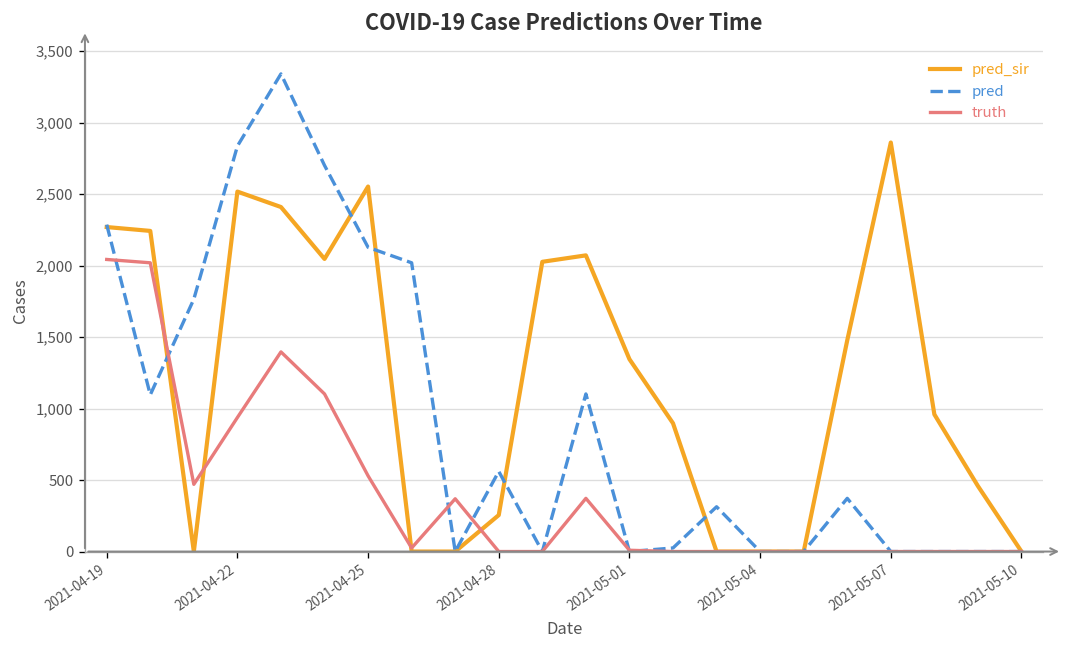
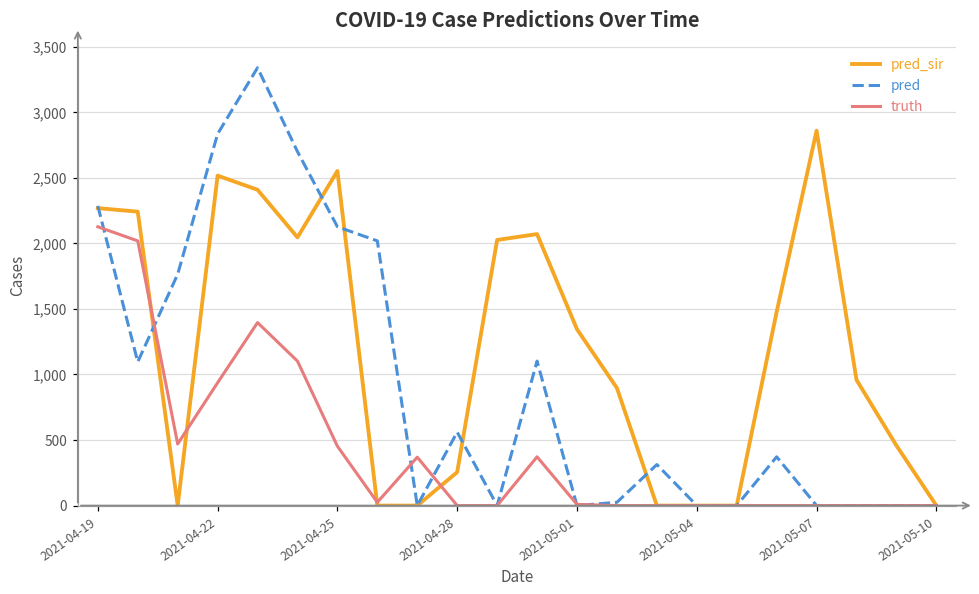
truth, 2021-04-19: 2,040 -> 2,130
truth, 2021-04-25: 530 -> 450
